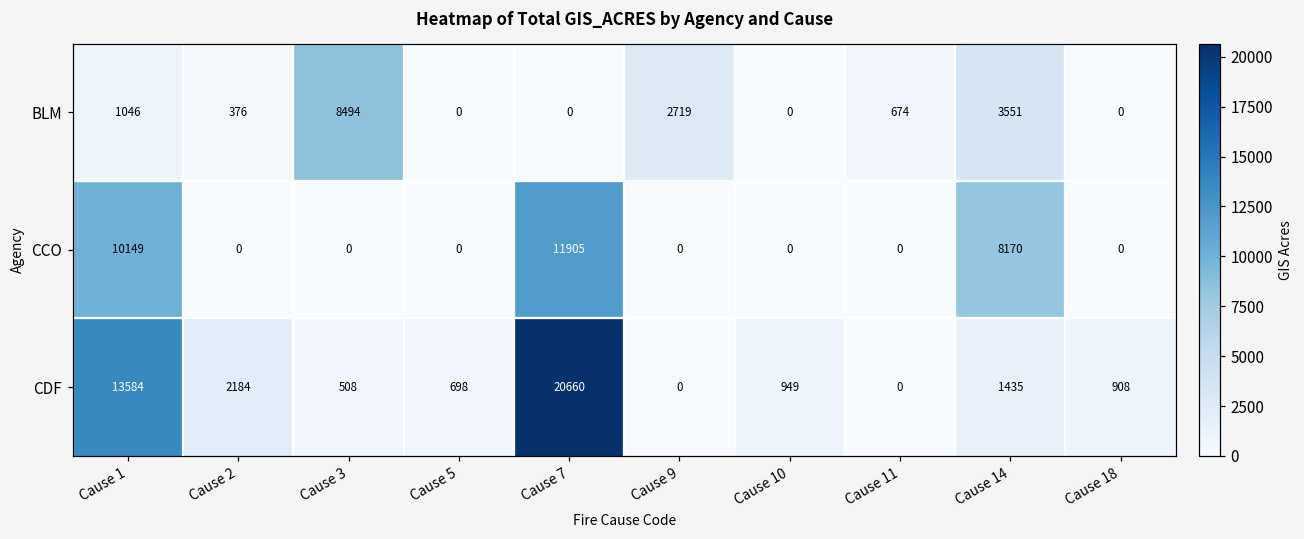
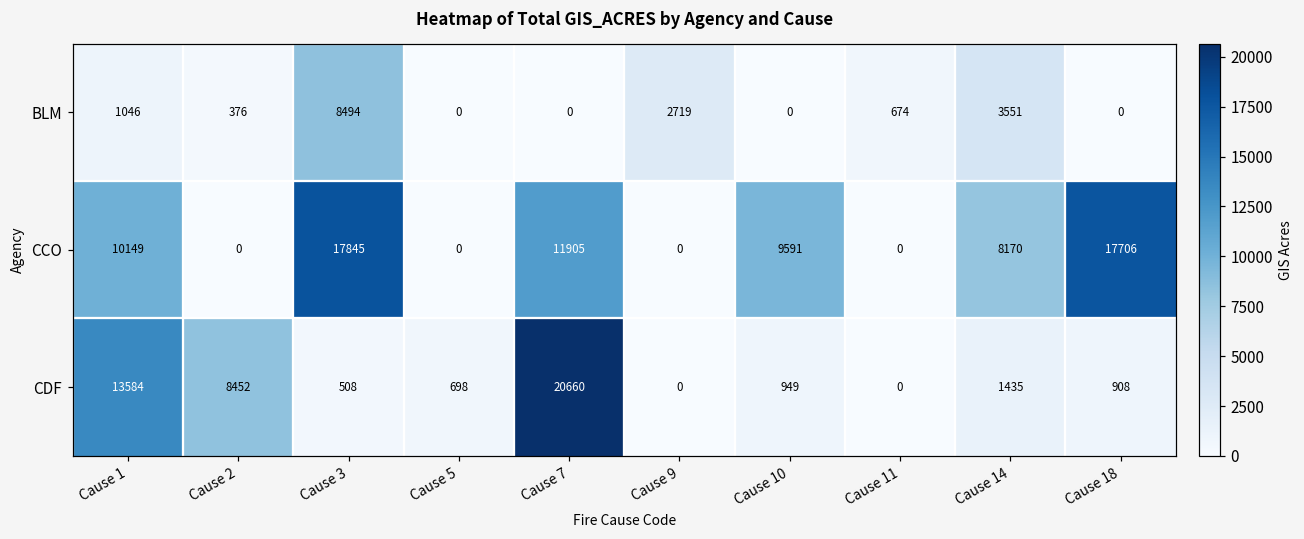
CCO, Cause 3: 0 -> 17845
CCO, Cause 10: 0 -> 9591
CCO, Cause 18: 0 -> 17706
CDF, Cause 2: 2184 -> 8452
